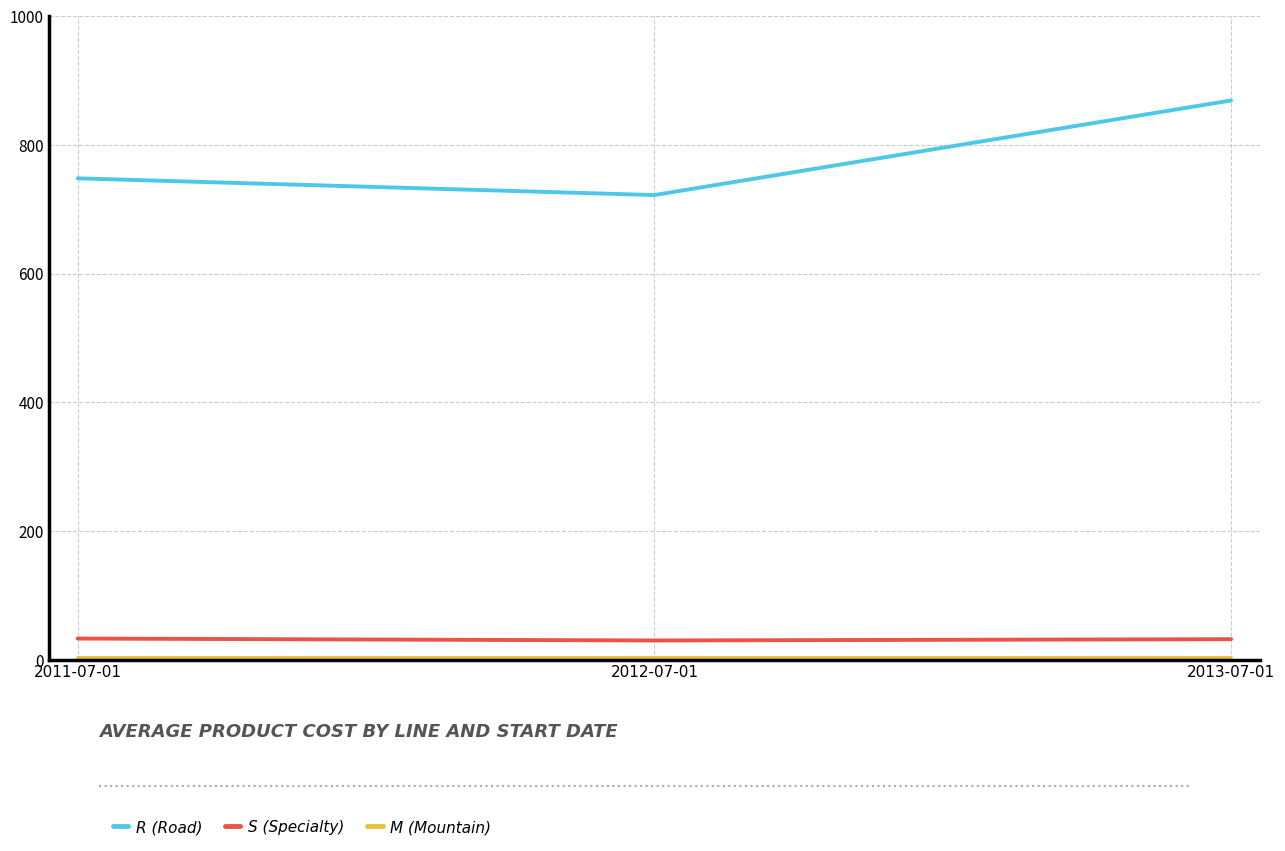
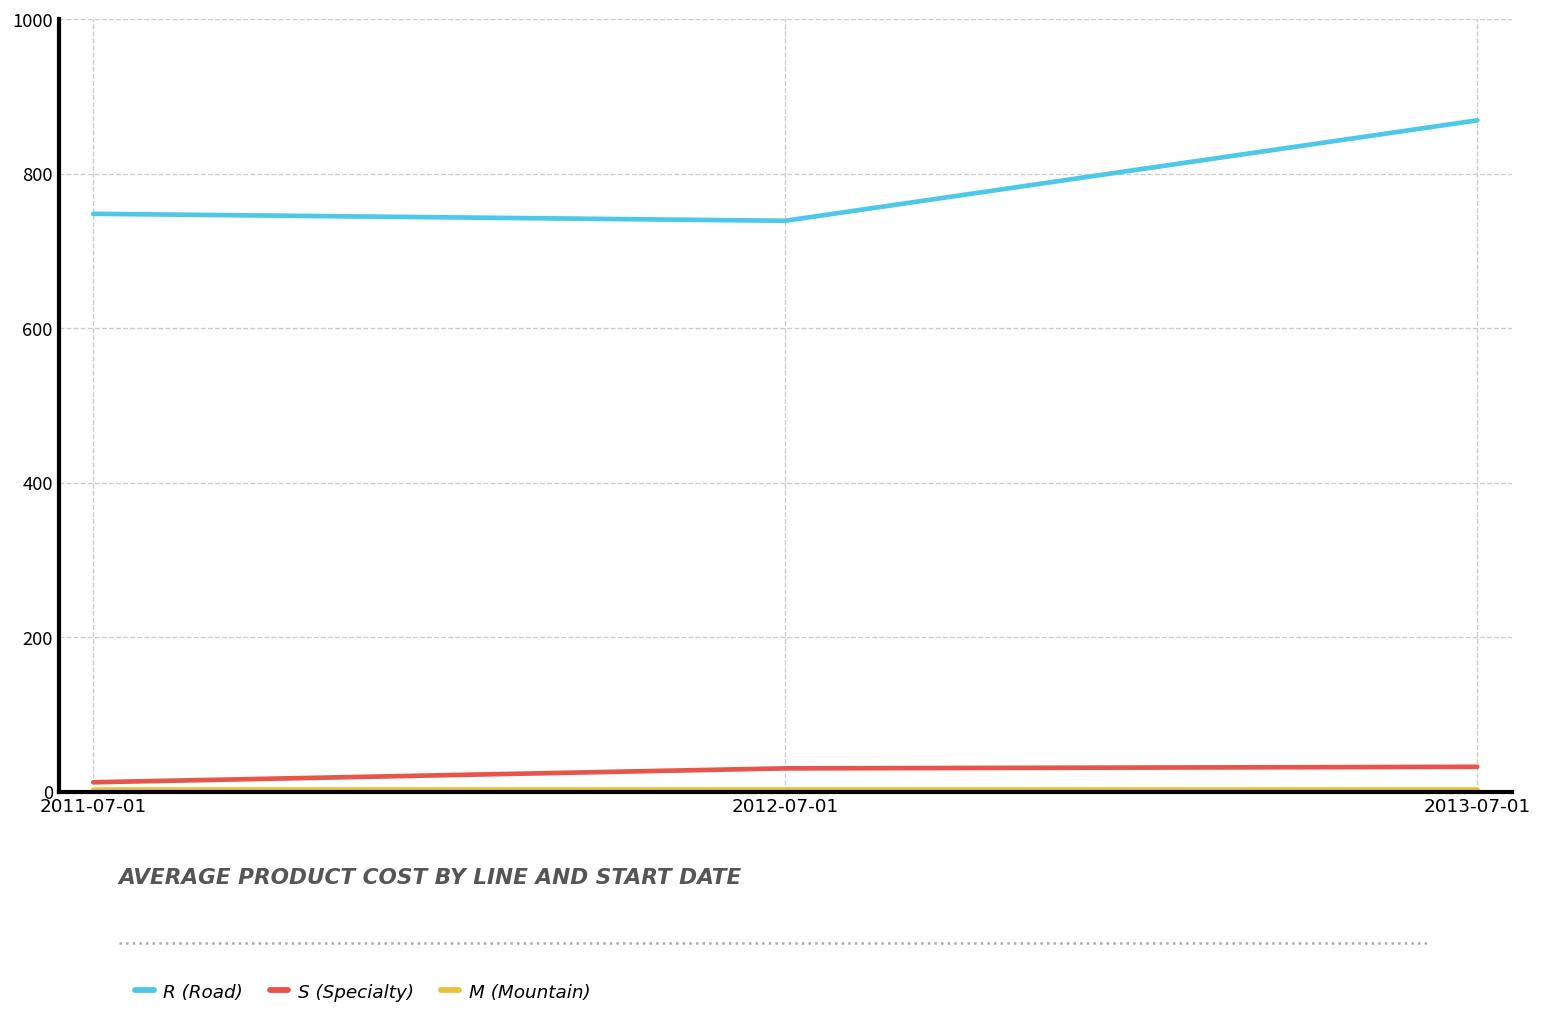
S (Specialty), 2011-07-01: 30 -> 10
R (Road), 2012-07-01: 720 -> 740
